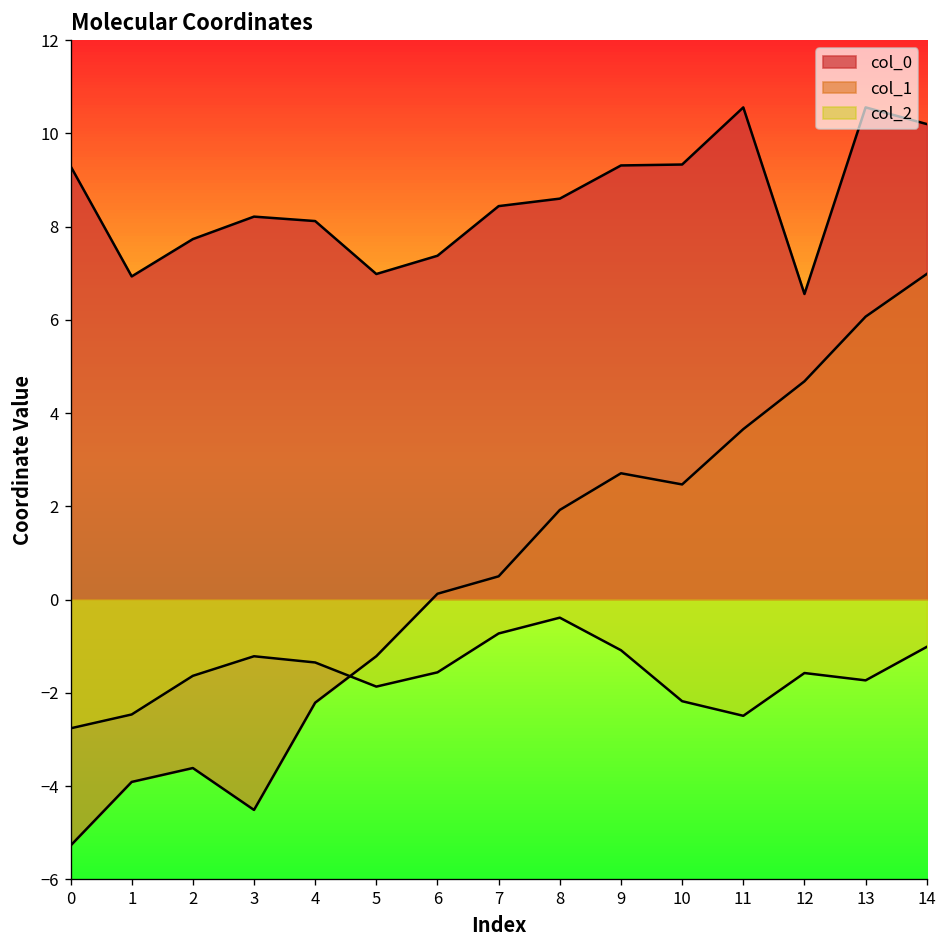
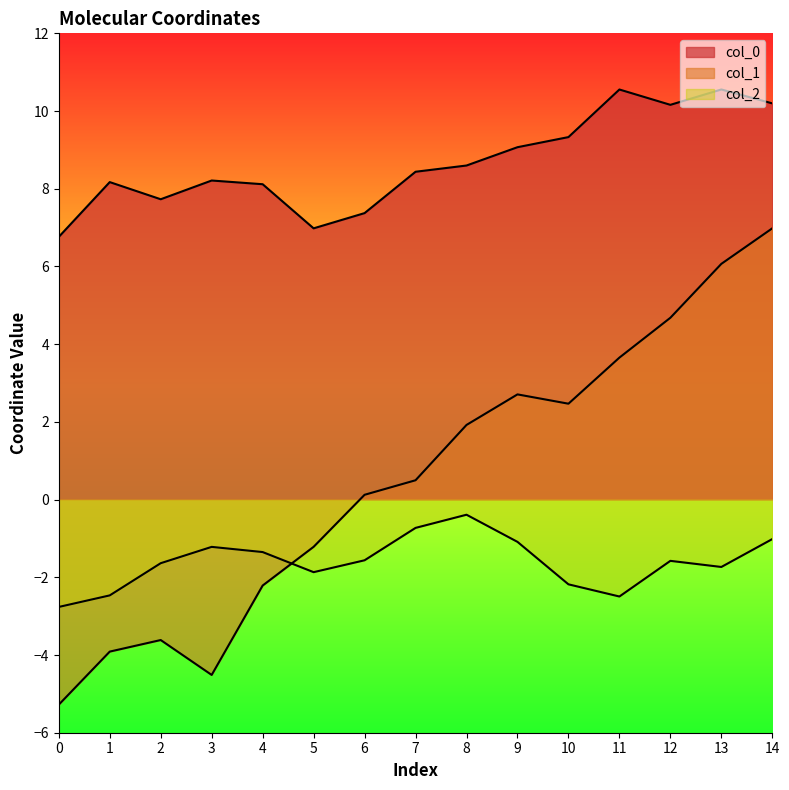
col_0, 0: 9.3 -> 6.8
col_0, 1: 6.9 -> 8.2
col_0, 9: 9.3 -> 9.1
col_0, 12: 6.6 -> 10.2
